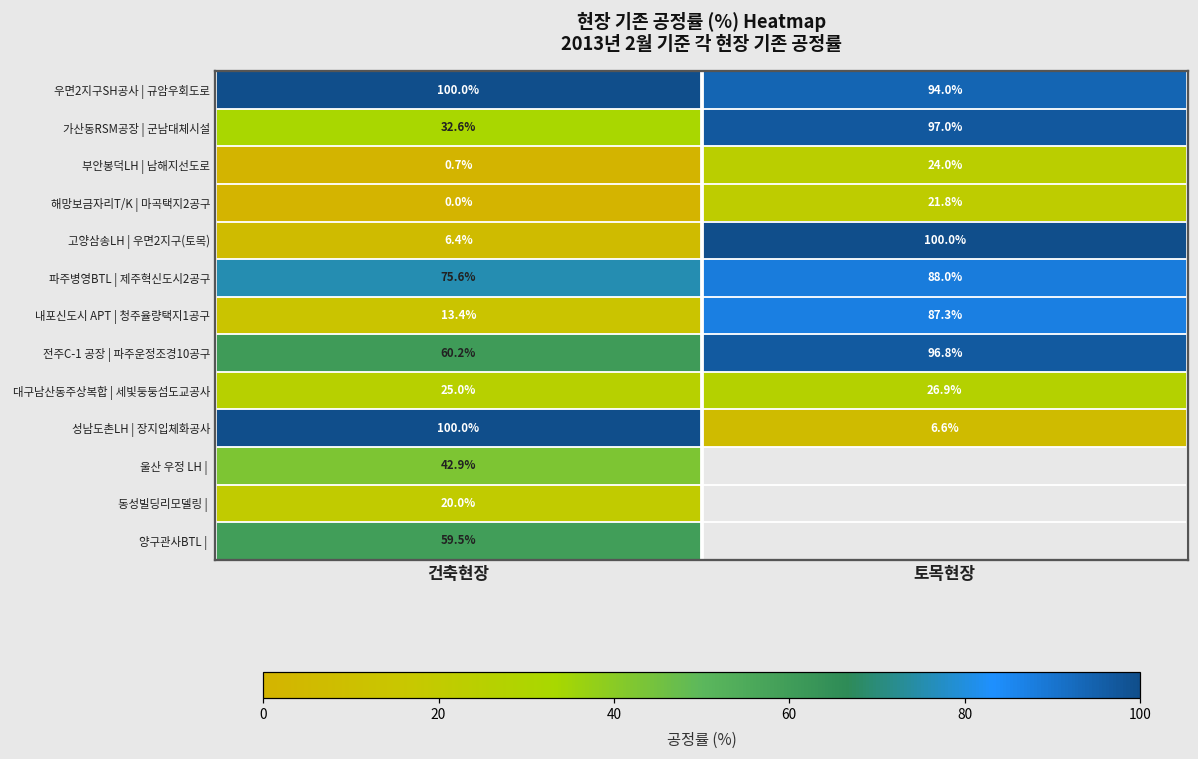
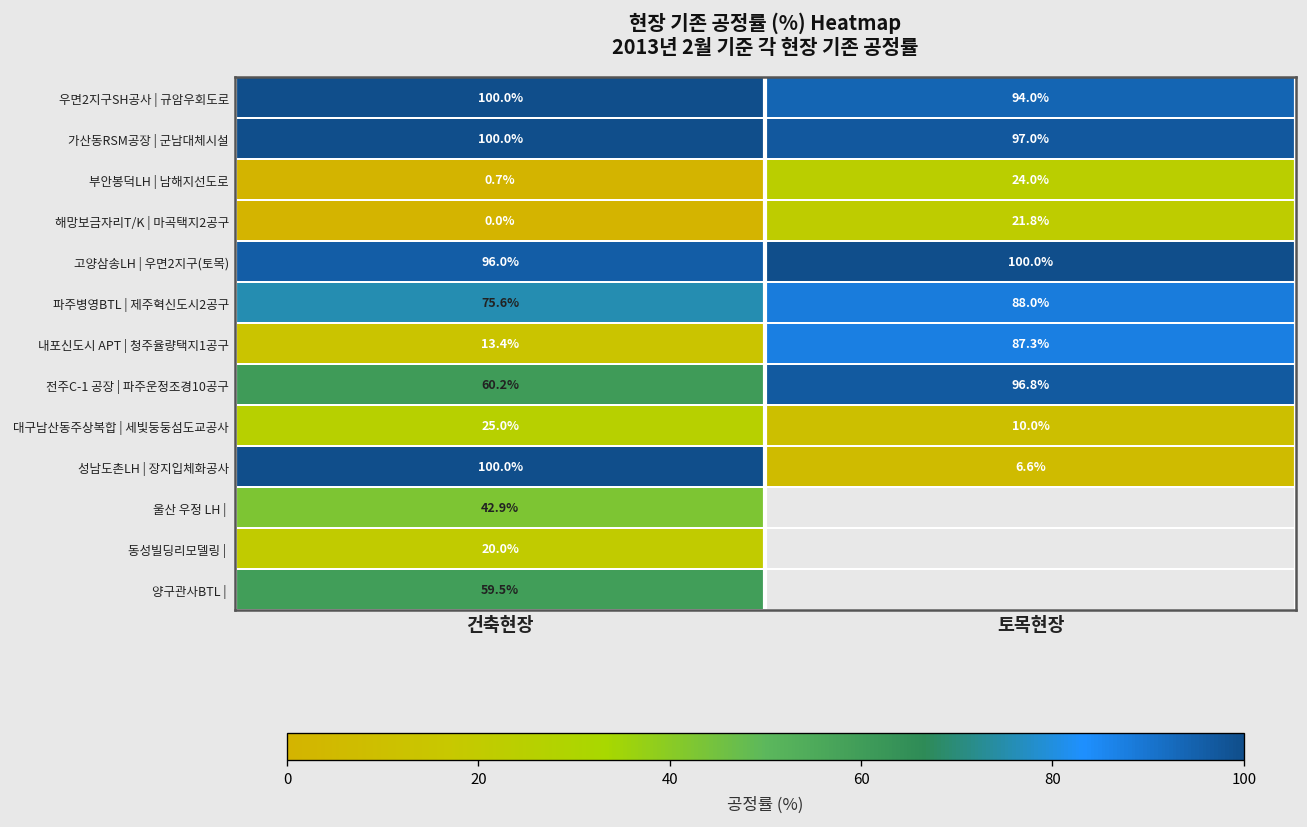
가산동RSM공장 | 군남대체시설, 건축현장: 32.6% -> 100.0%
고양삼송LH | 우면2지구(토목), 건축현장: 6.4% -> 96.0%
대구남산동주상복합 | 세빛둥둥섬도교공사, 토목현장: 26.9% -> 10.0%
